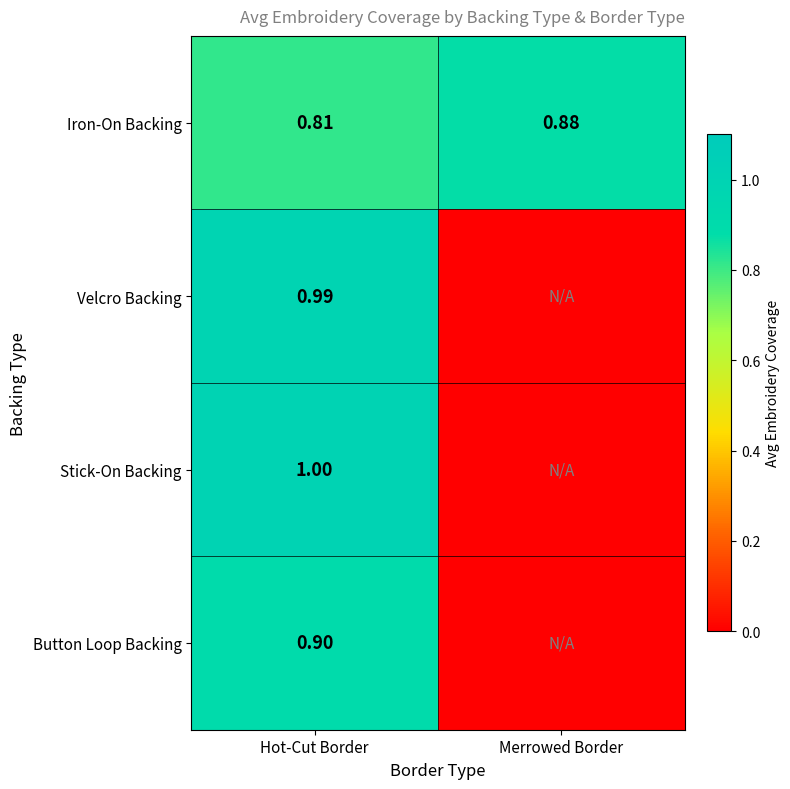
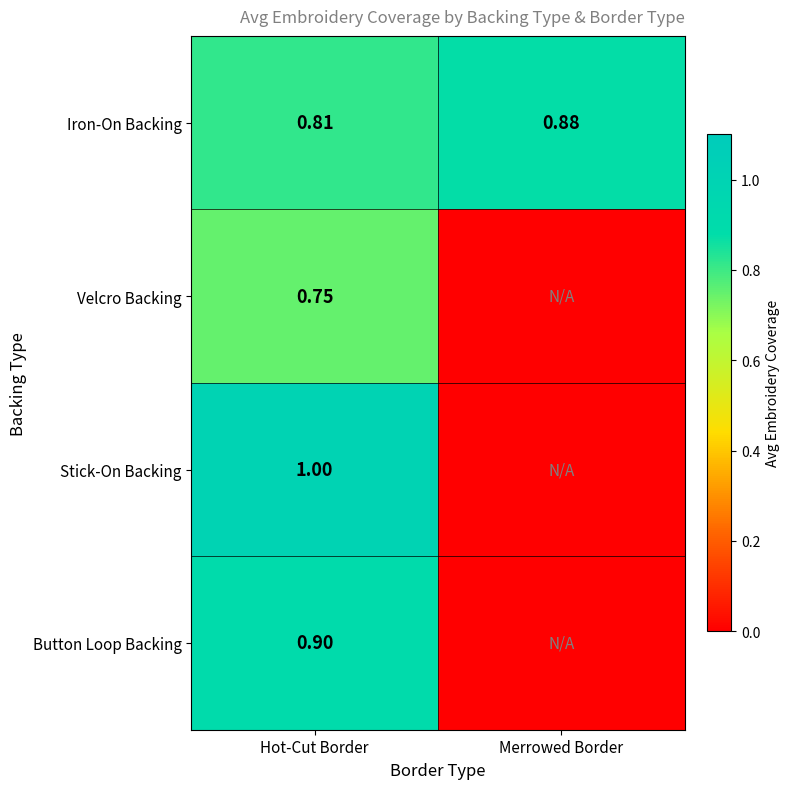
Velcro Backing, Hot-Cut Border: 0.99 -> 0.75
